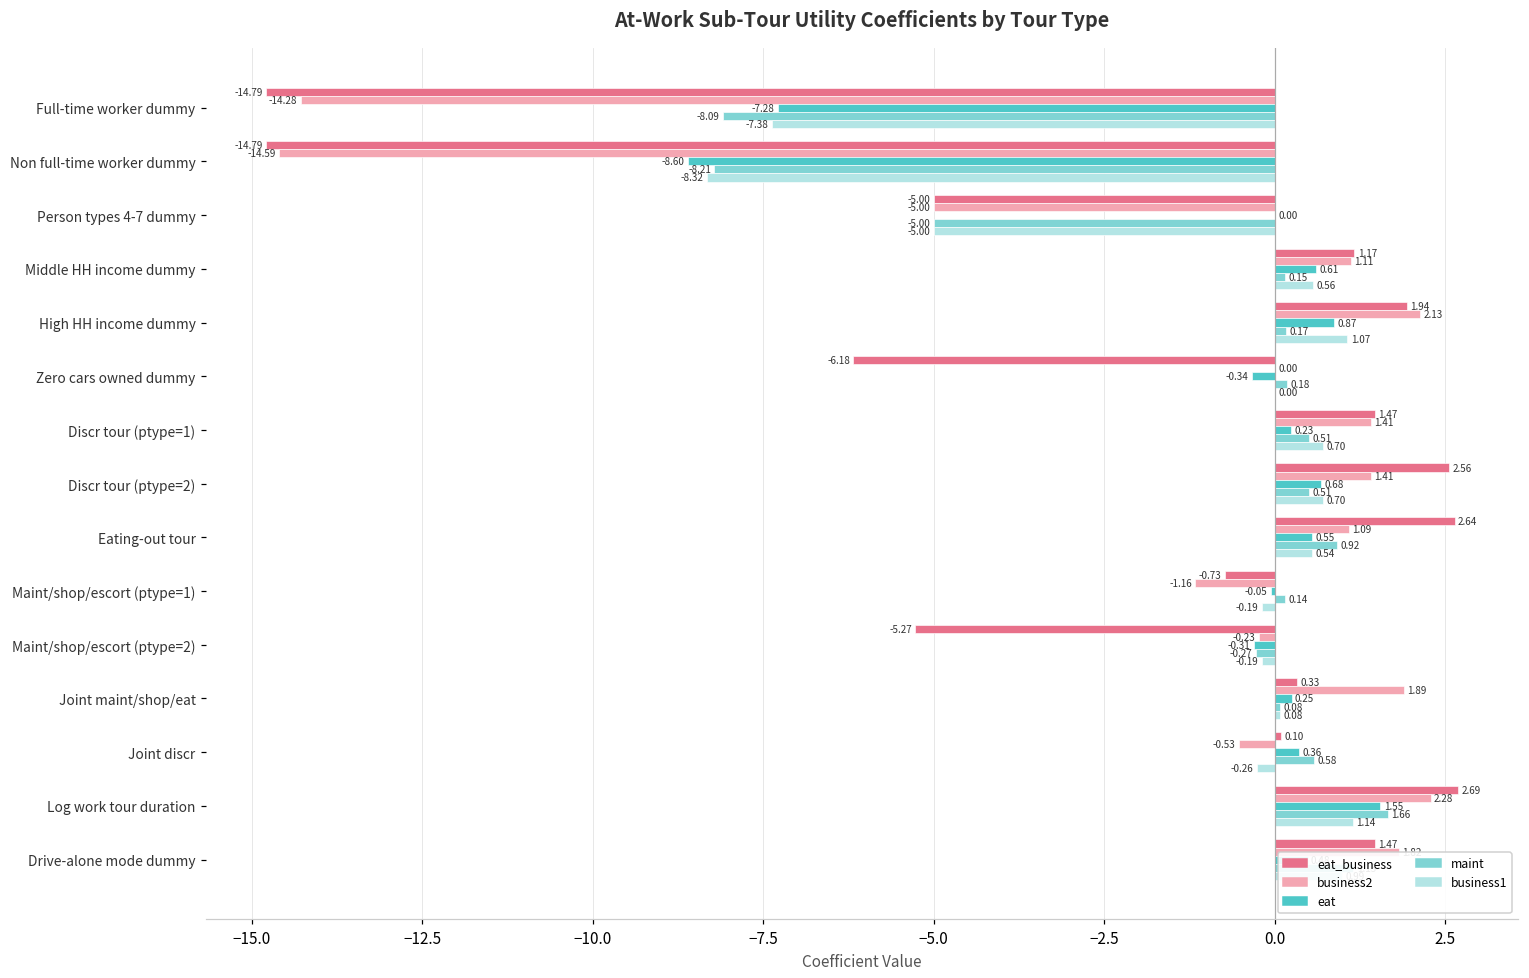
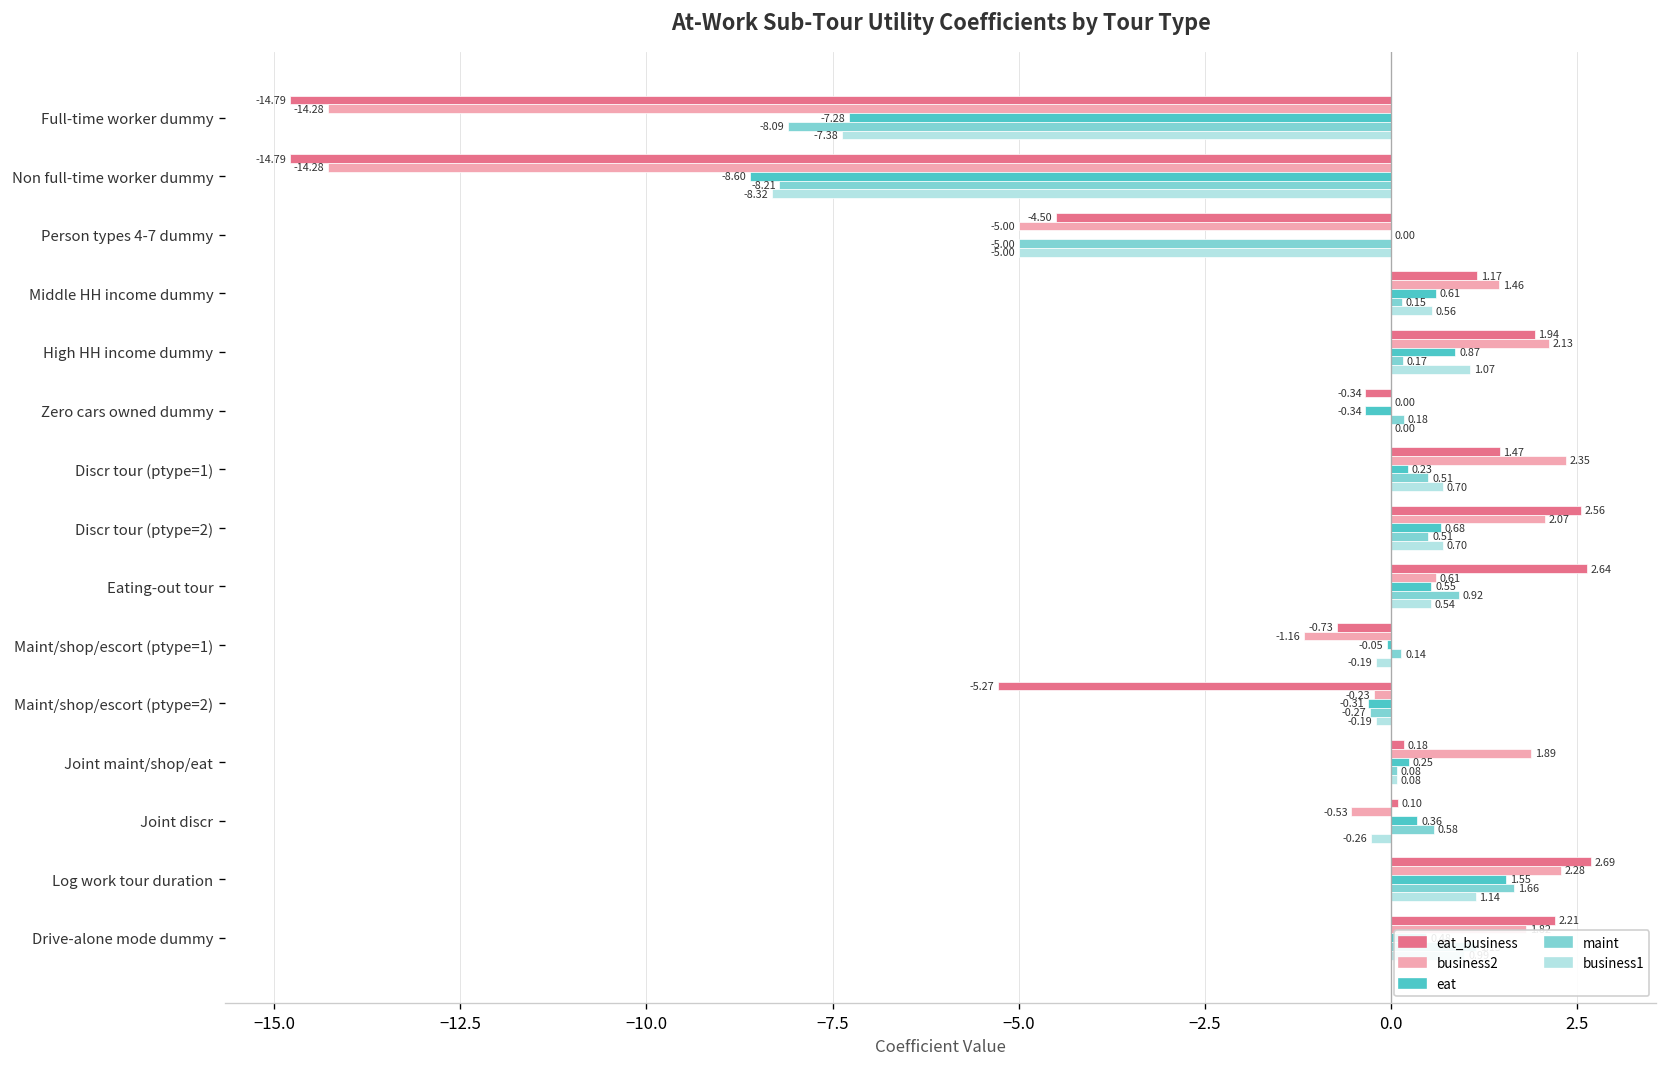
business2, Non full-time worker dummy: -14.59 -> -14.28
eat_business, Person types 4-7 dummy: -5.00 -> -4.50
business2, Middle HH income dummy: 1.11 -> 1.46
eat_business, Zero cars owned dummy: -6.18 -> -0.34
business2, Discr tour (ptype=1): 1.41 -> 2.35
business2, Discr tour (ptype=2): 1.41 -> 2.07
business2, Eating-out tour: 1.09 -> 0.61
eat_business, Joint maint/shop/eat: 0.33 -> 0.18
eat_business, Drive-alone mode dummy: 1.47 -> 2.21
